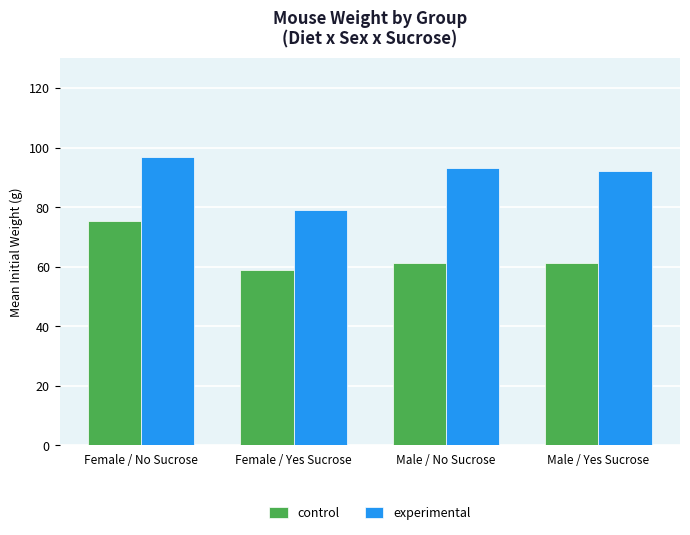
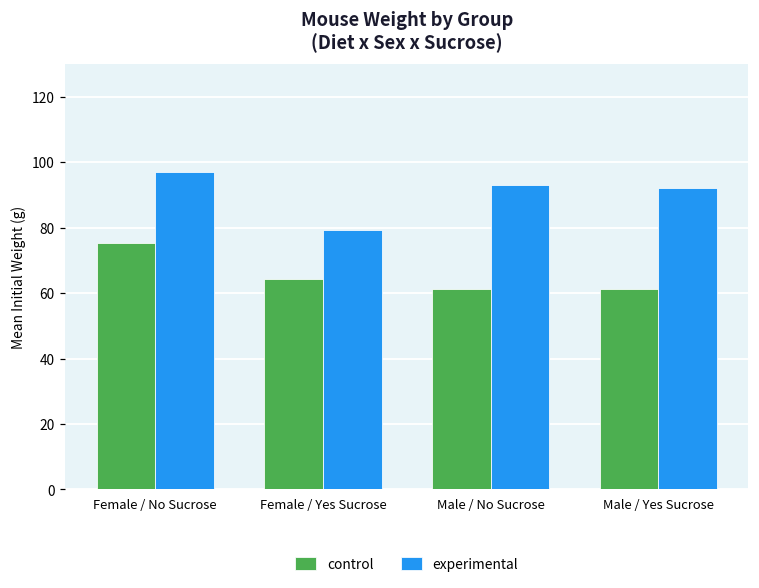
control, Female / Yes Sucrose: 59 -> 64
